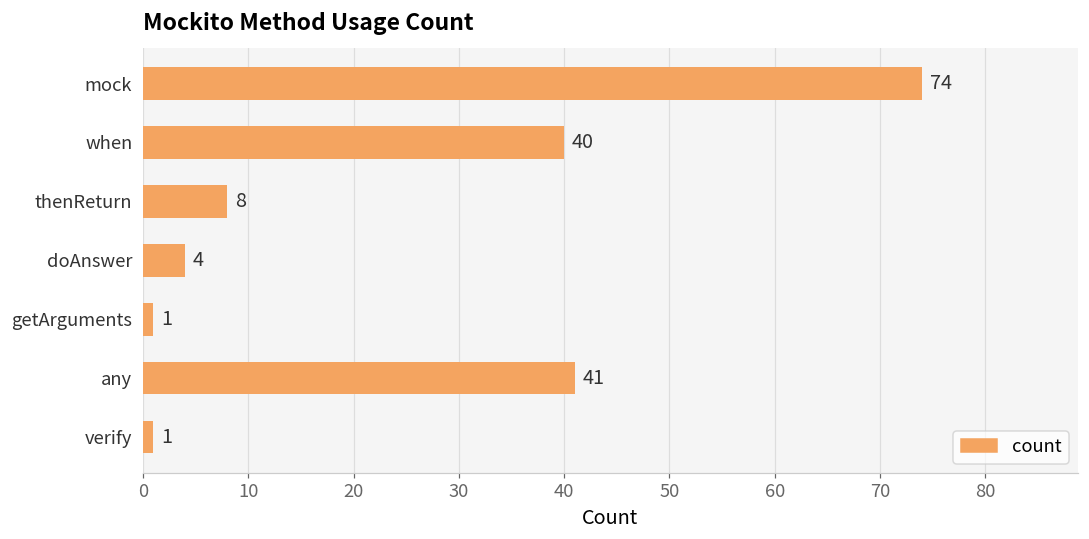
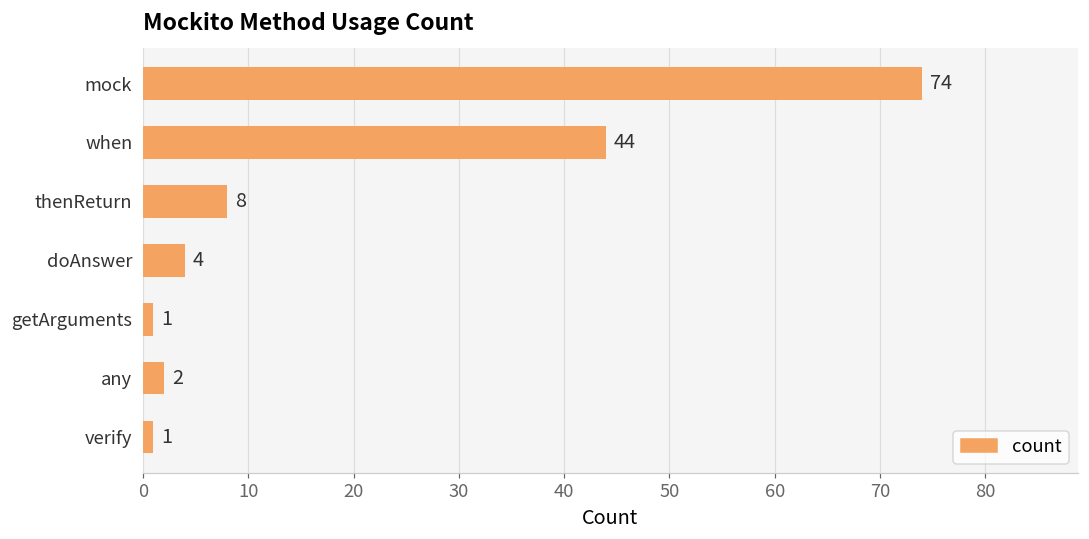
when: 40 -> 44
any: 41 -> 2
